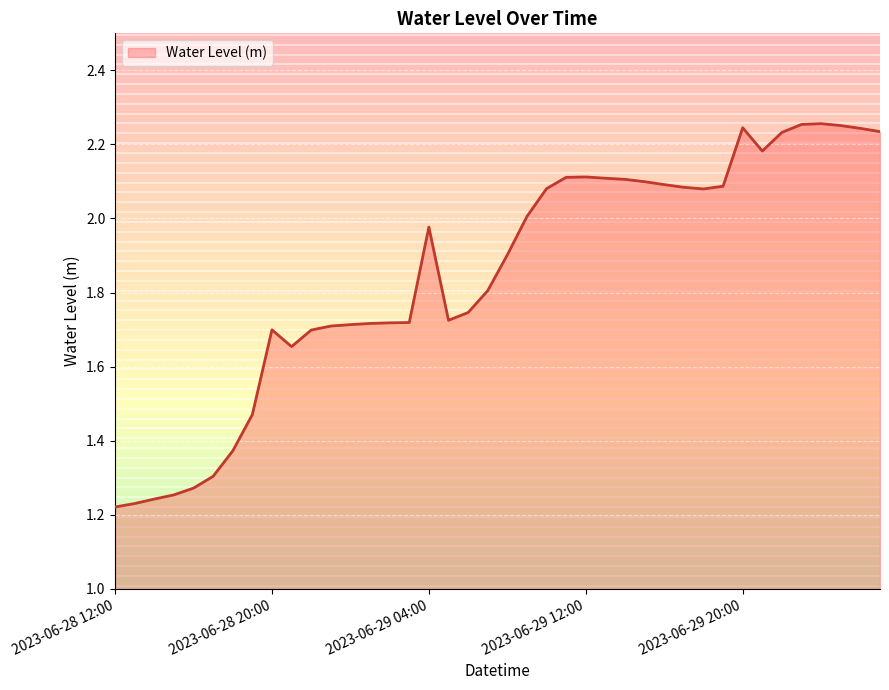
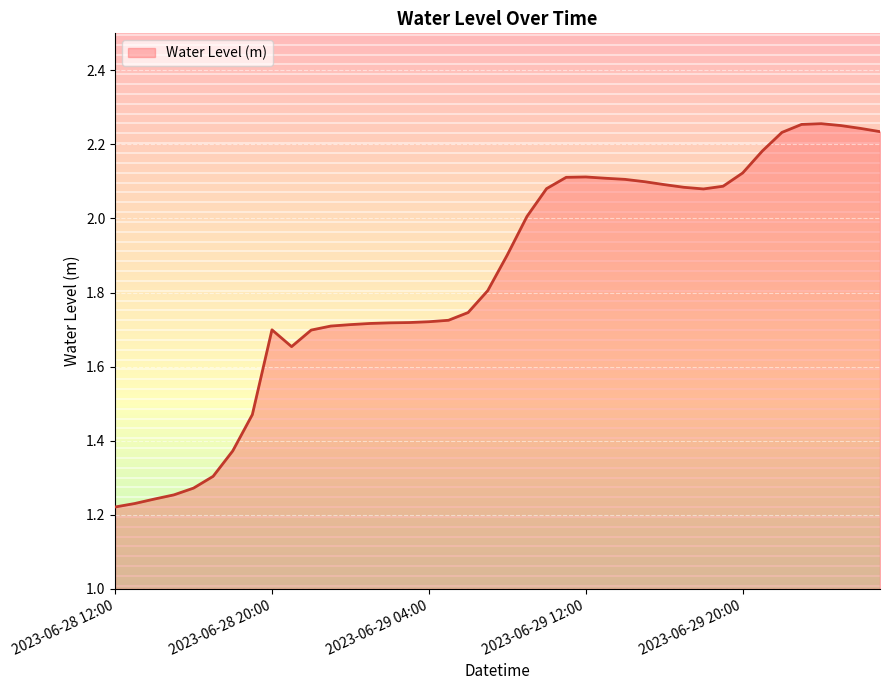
2023-06-29 04:00: 1.98 -> 1.72
2023-06-29 20:00: 2.24 -> 2.12
